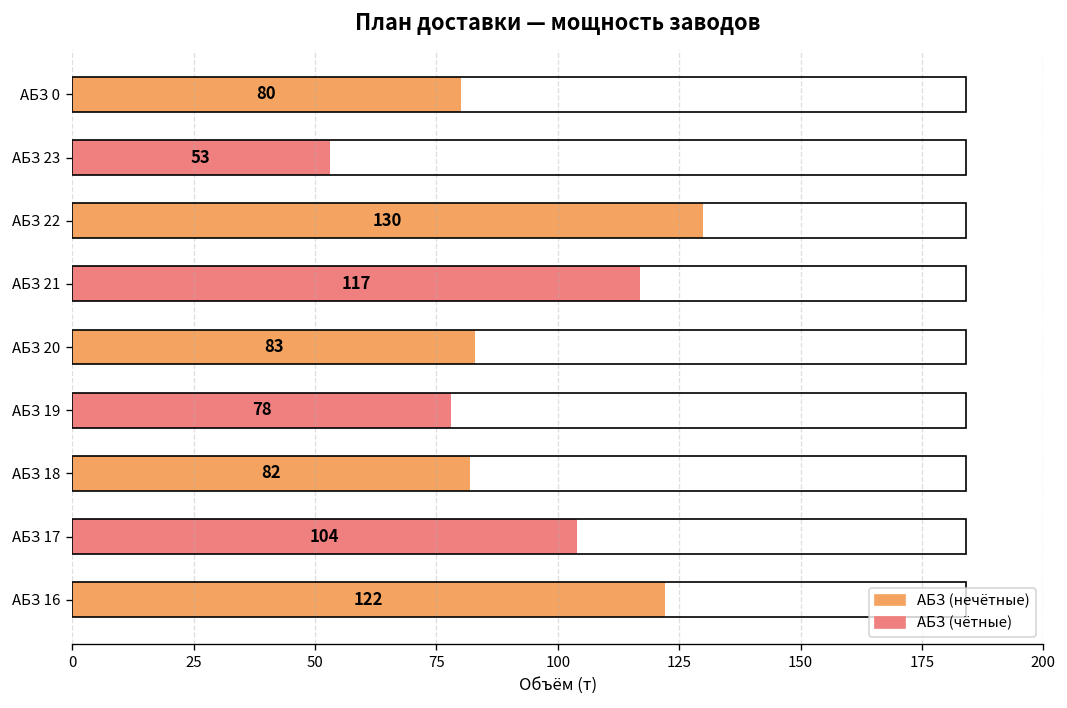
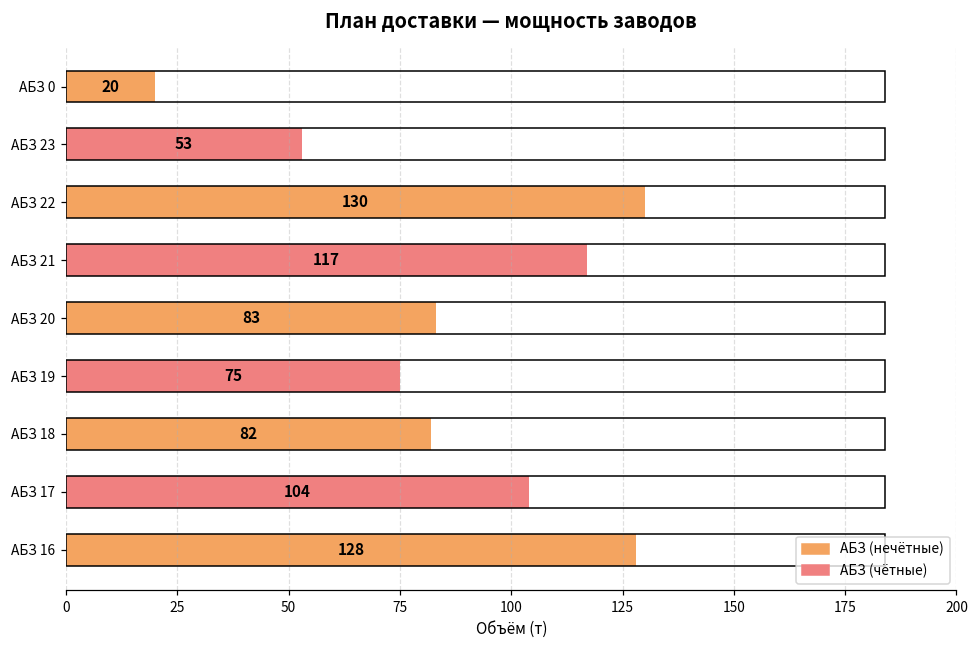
АБЗ 0: 80 -> 20
АБЗ 19: 78 -> 75
АБЗ 16: 122 -> 128
